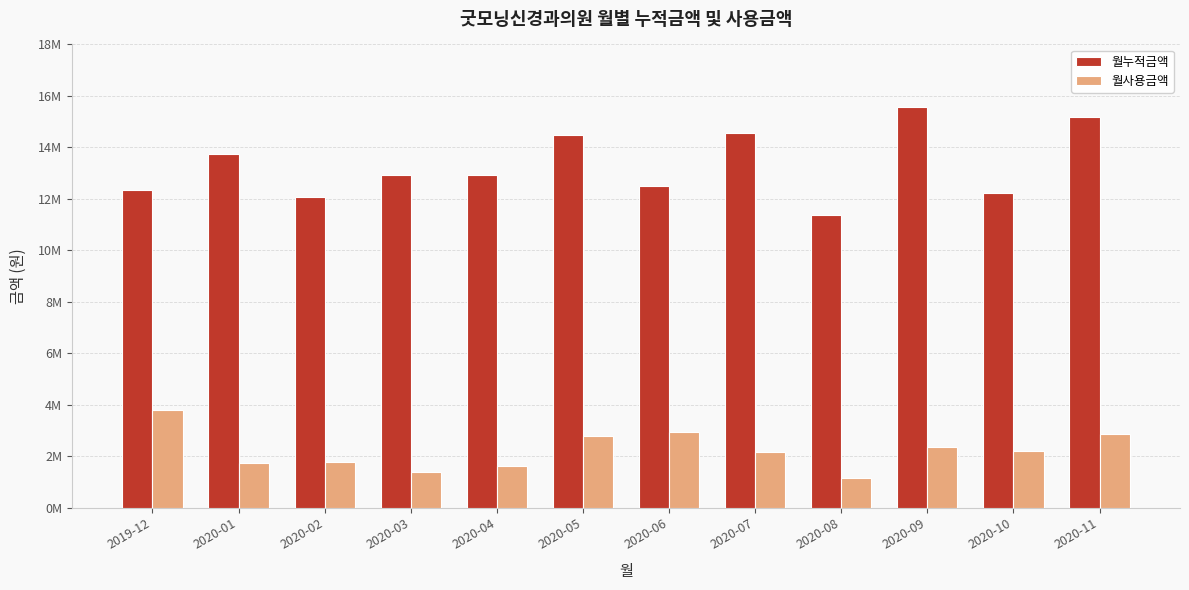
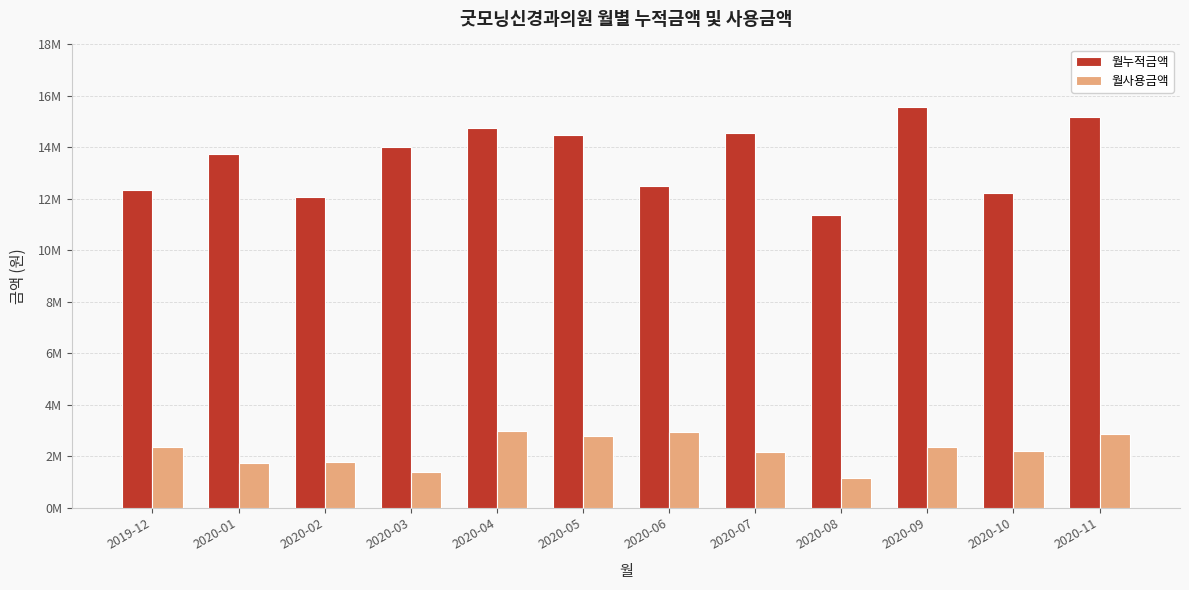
월사용금액, 2019-12: 3800000 -> 2300000
월누적금액, 2020-03: 12900000 -> 14000000
월누적금액, 2020-04: 12900000 -> 14800000
월사용금액, 2020-04: 1600000 -> 3000000
